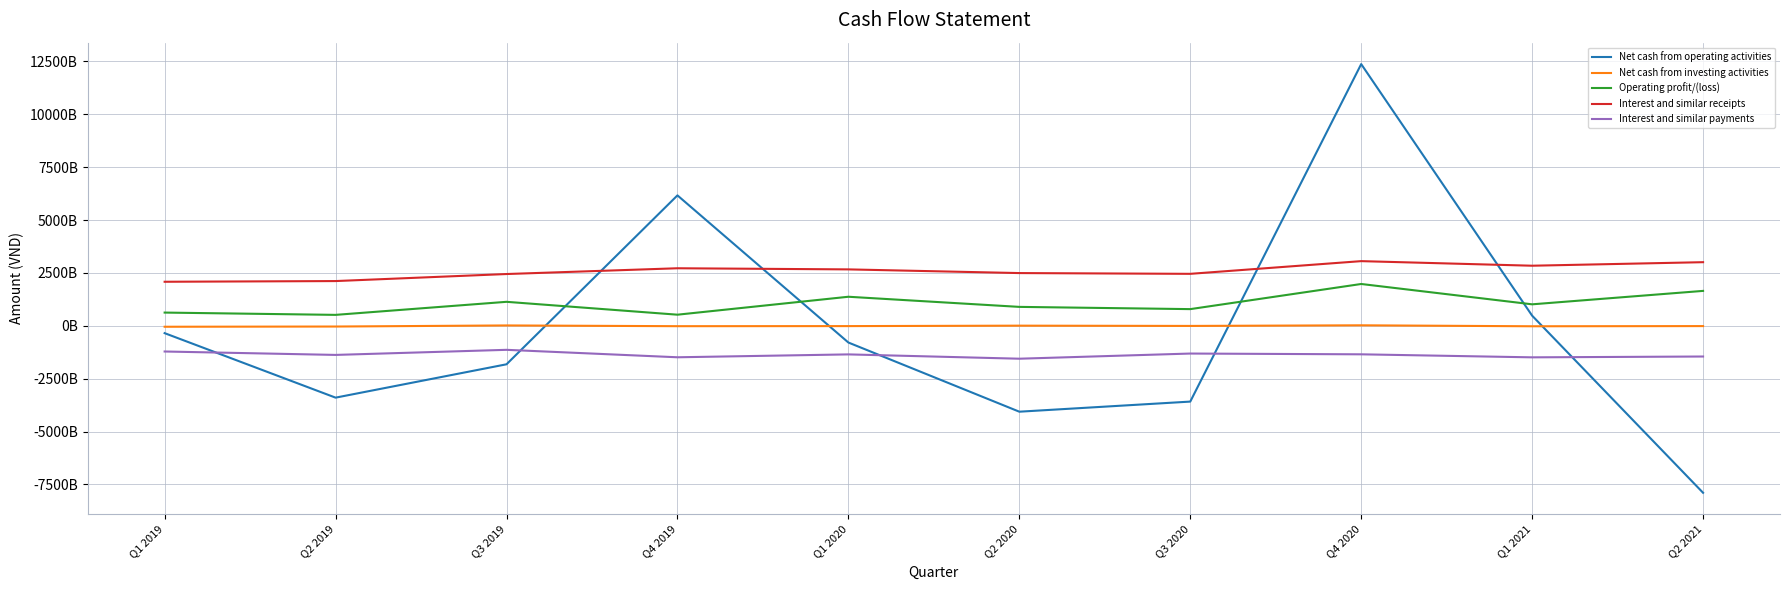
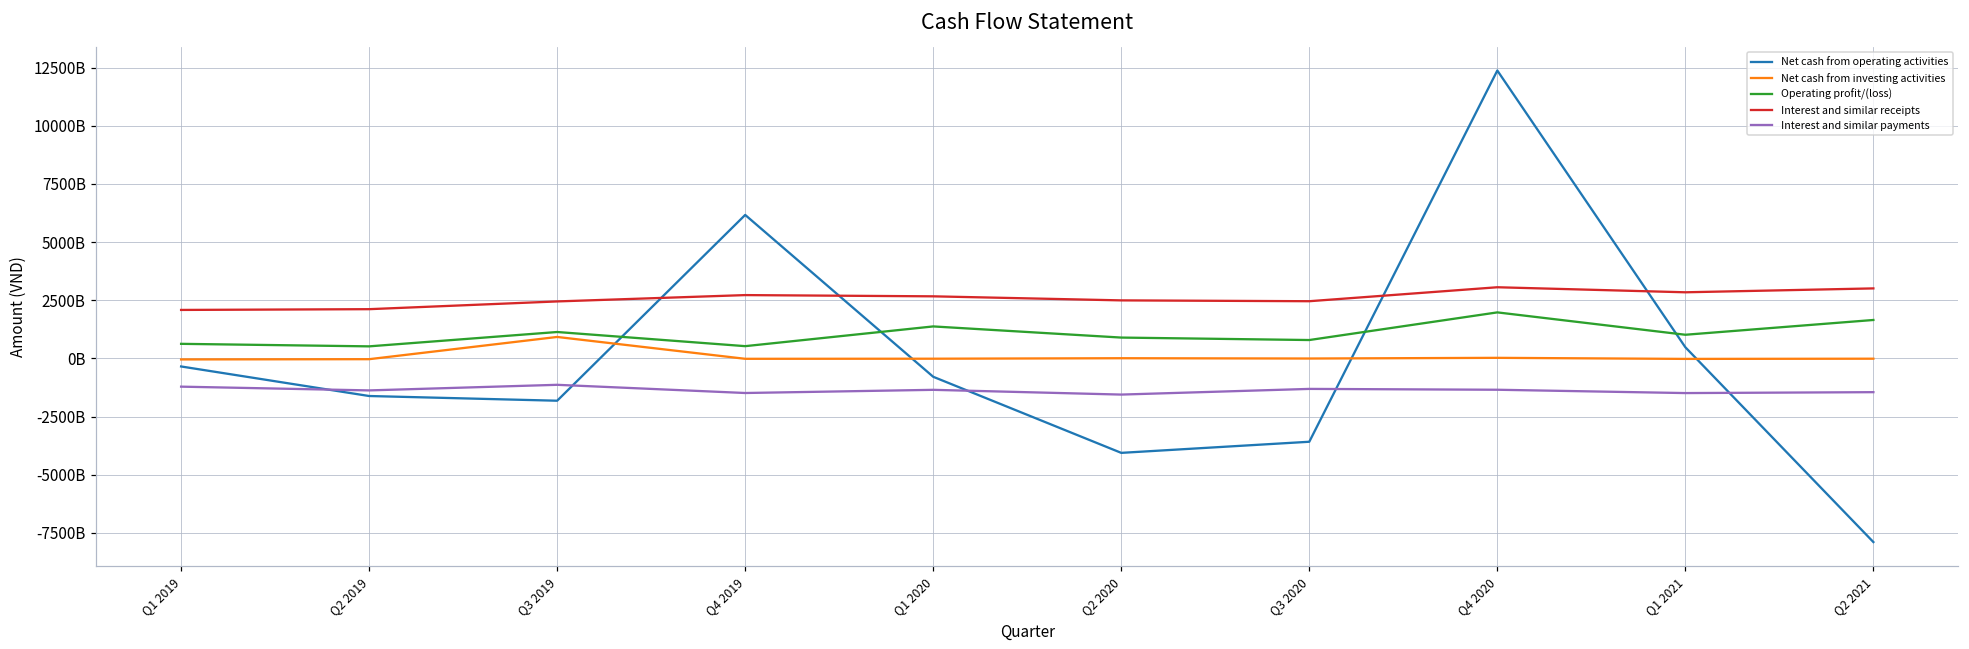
Net cash from operating activities, Q2 2019: -3400000000000 -> -1600000000000
Net cash from investing activities, Q3 2019: 0 -> 900000000000
